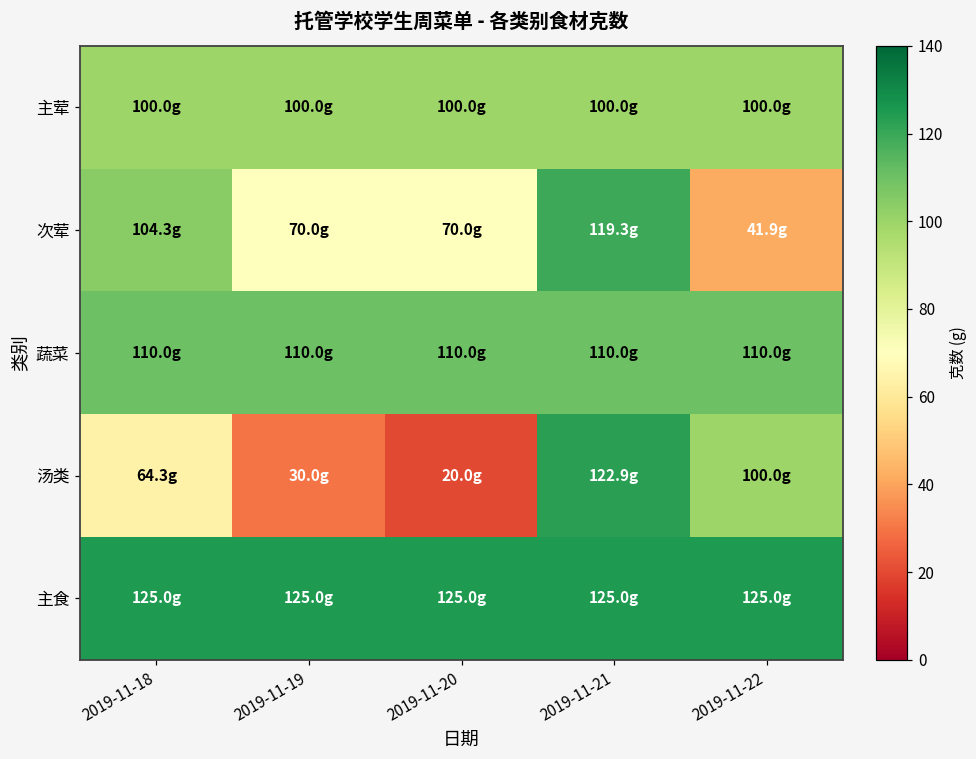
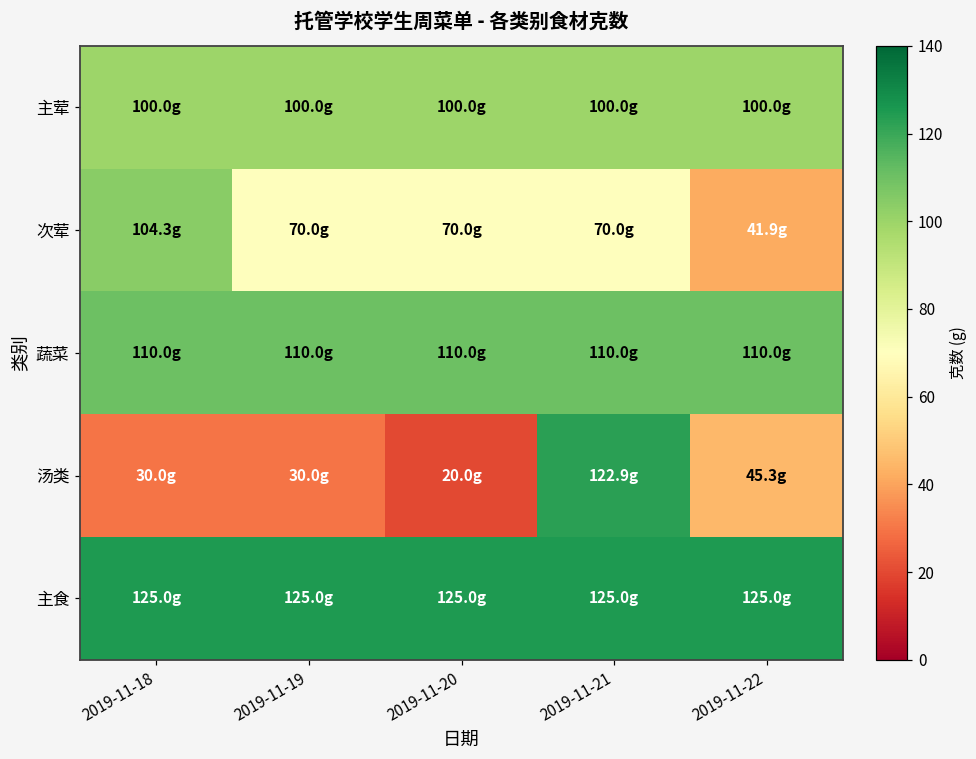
次荤, 2019-11-21: 119.3g -> 70.0g
汤类, 2019-11-18: 64.3g -> 30.0g
汤类, 2019-11-22: 100.0g -> 45.3g
